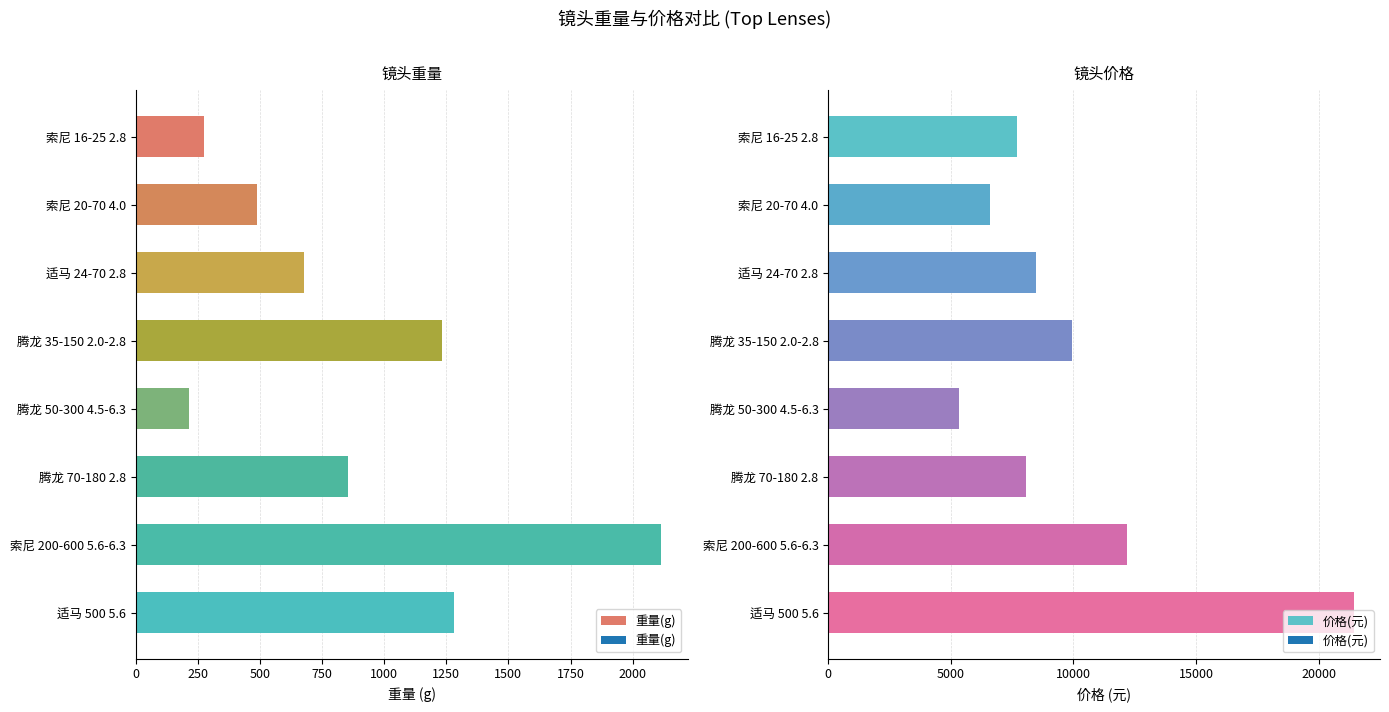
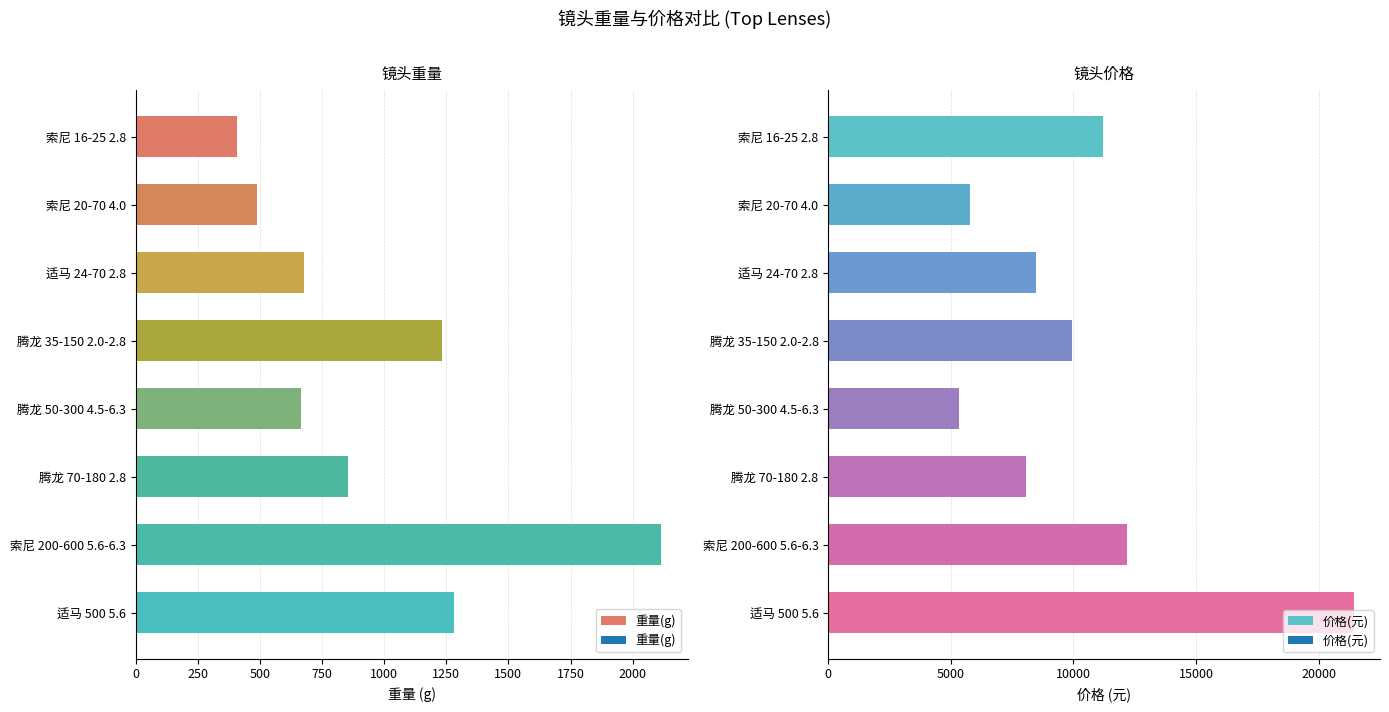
镜头重量, 索尼 16-25 2.8: 280 -> 410
镜头重量, 腾龙 50-300 4.5-6.3: 210 -> 670
镜头价格, 索尼 16-25 2.8: 7700 -> 11200
镜头价格, 索尼 20-70 4.0: 6600 -> 5800
